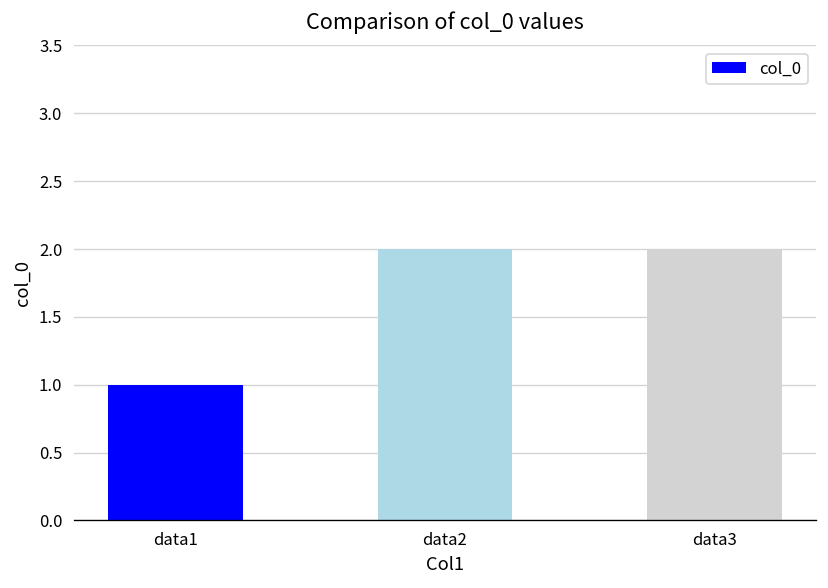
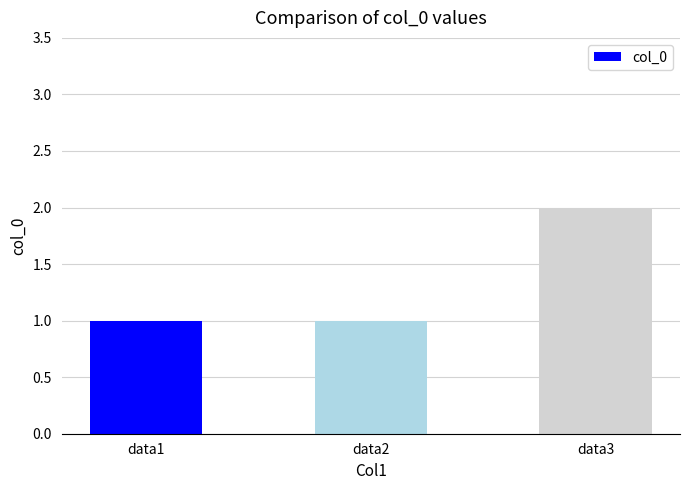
data2: 2 -> 1
